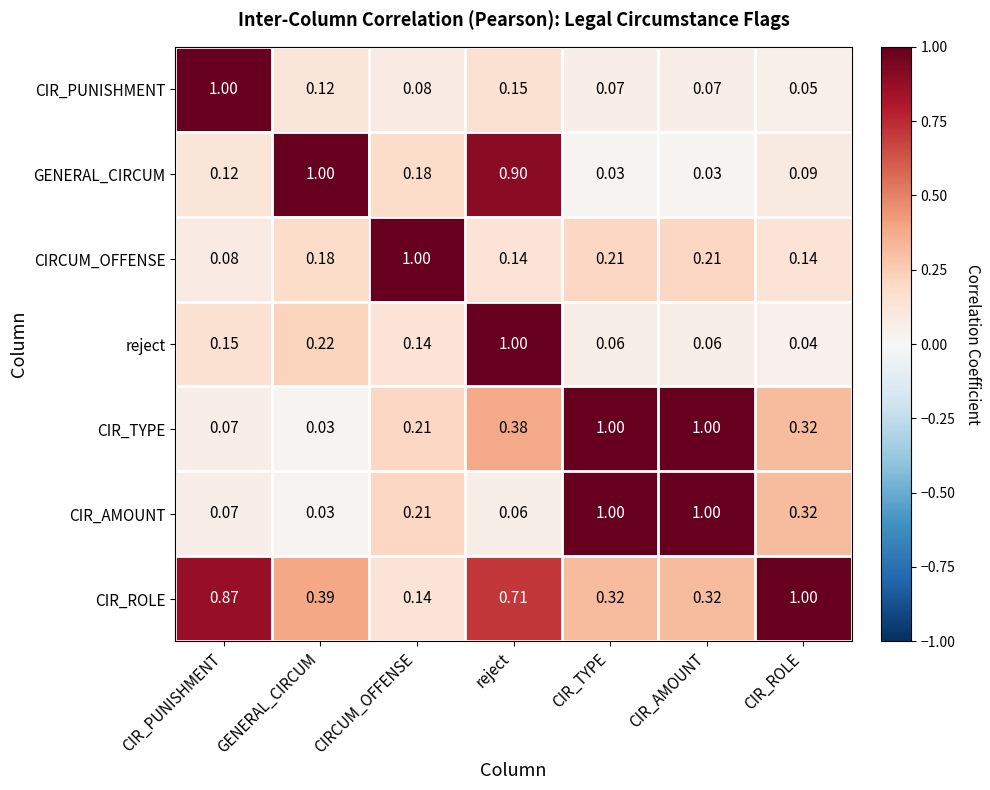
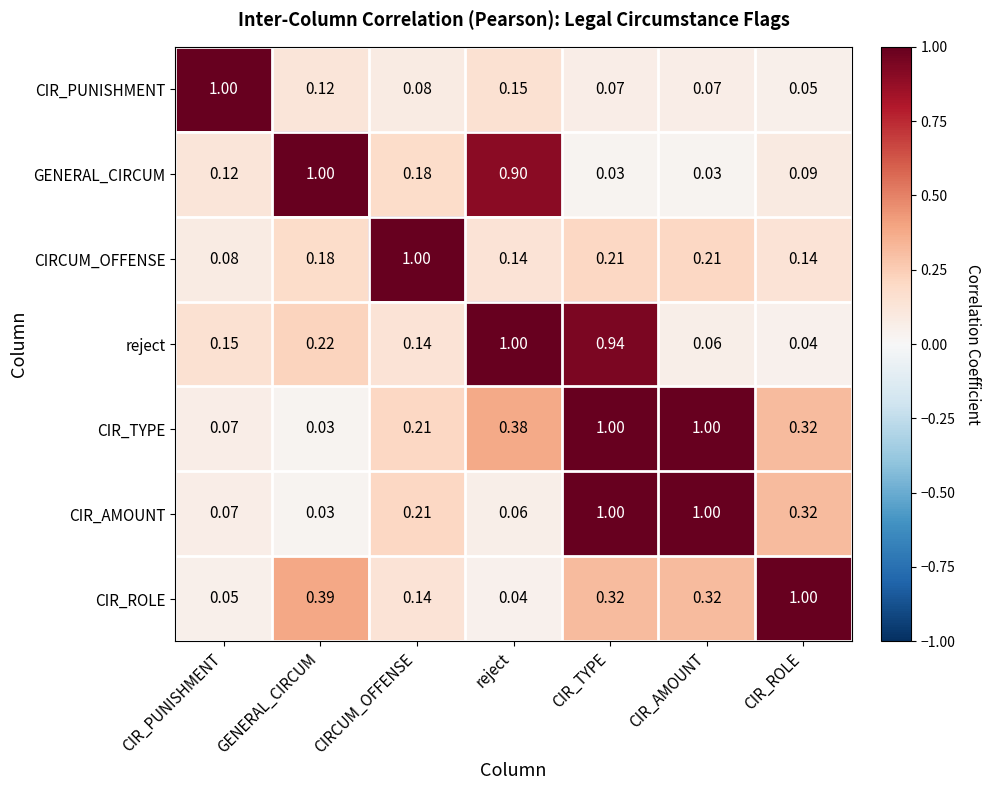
reject, CIR_TYPE: 0.06 -> 0.94
CIR_ROLE, CIR_PUNISHMENT: 0.87 -> 0.05
CIR_ROLE, reject: 0.71 -> 0.04
